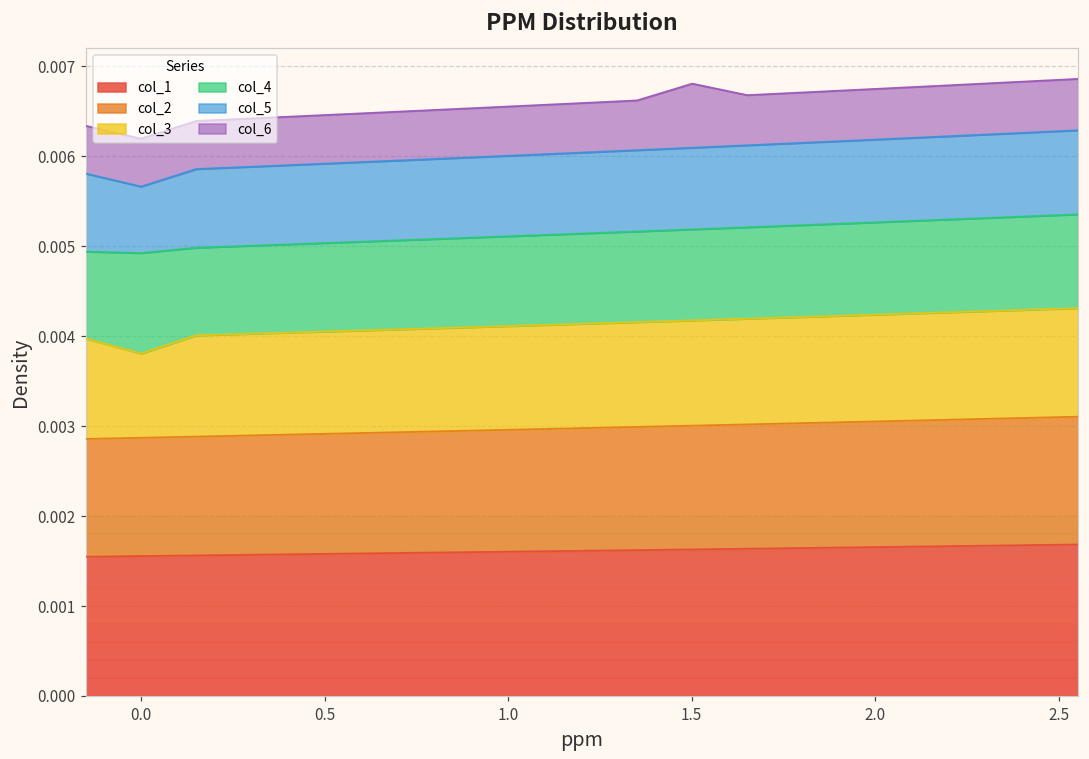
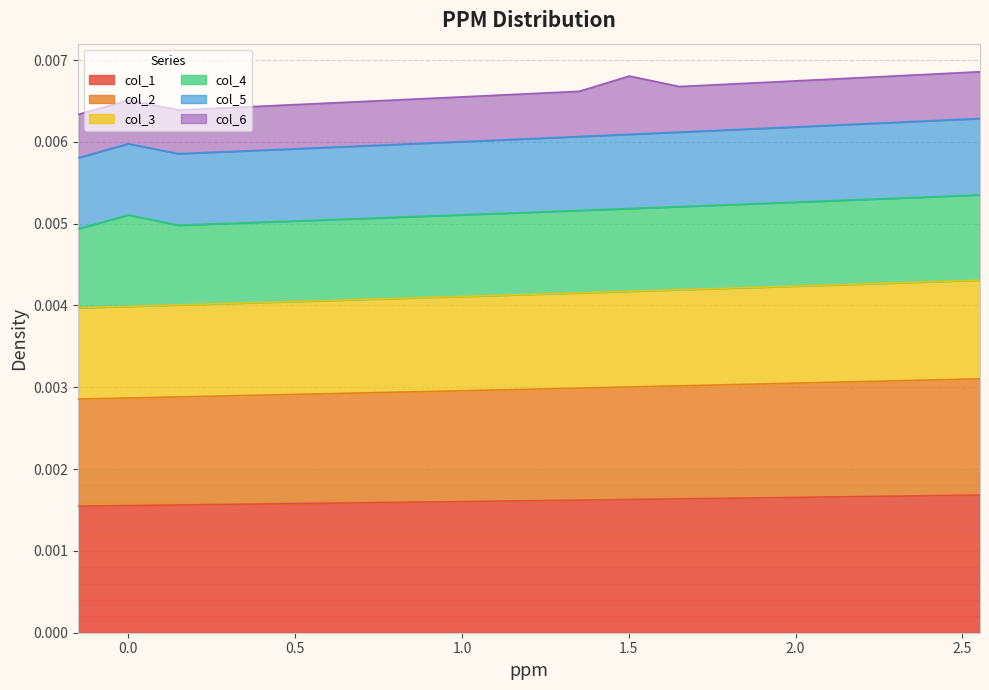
col_3, 0.0: 0.0009 -> 0.0011
col_5, 0.0: 0.0007 -> 0.0009
